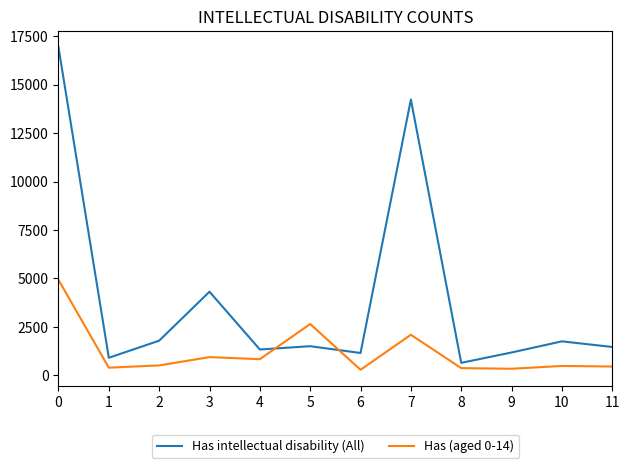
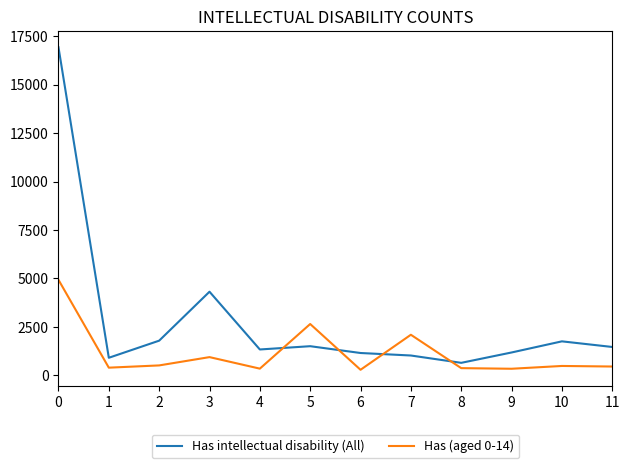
Has (aged 0-14), 4: 800 -> 400
Has intellectual disability (All), 7: 14200 -> 1000
